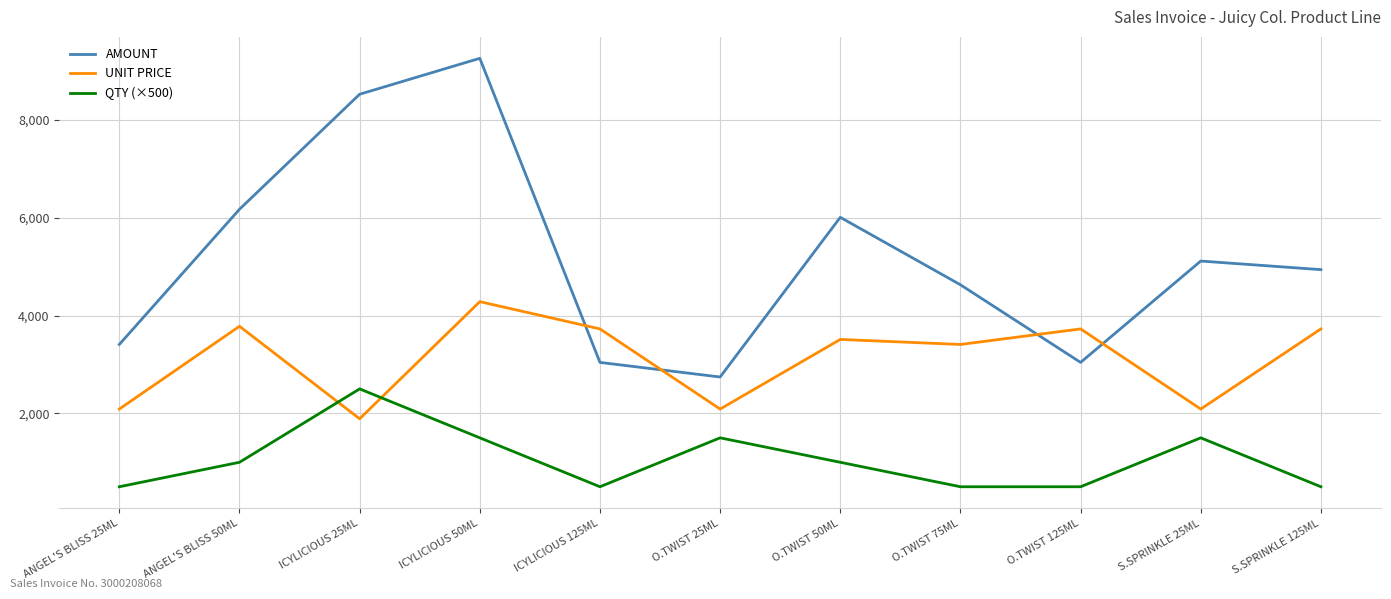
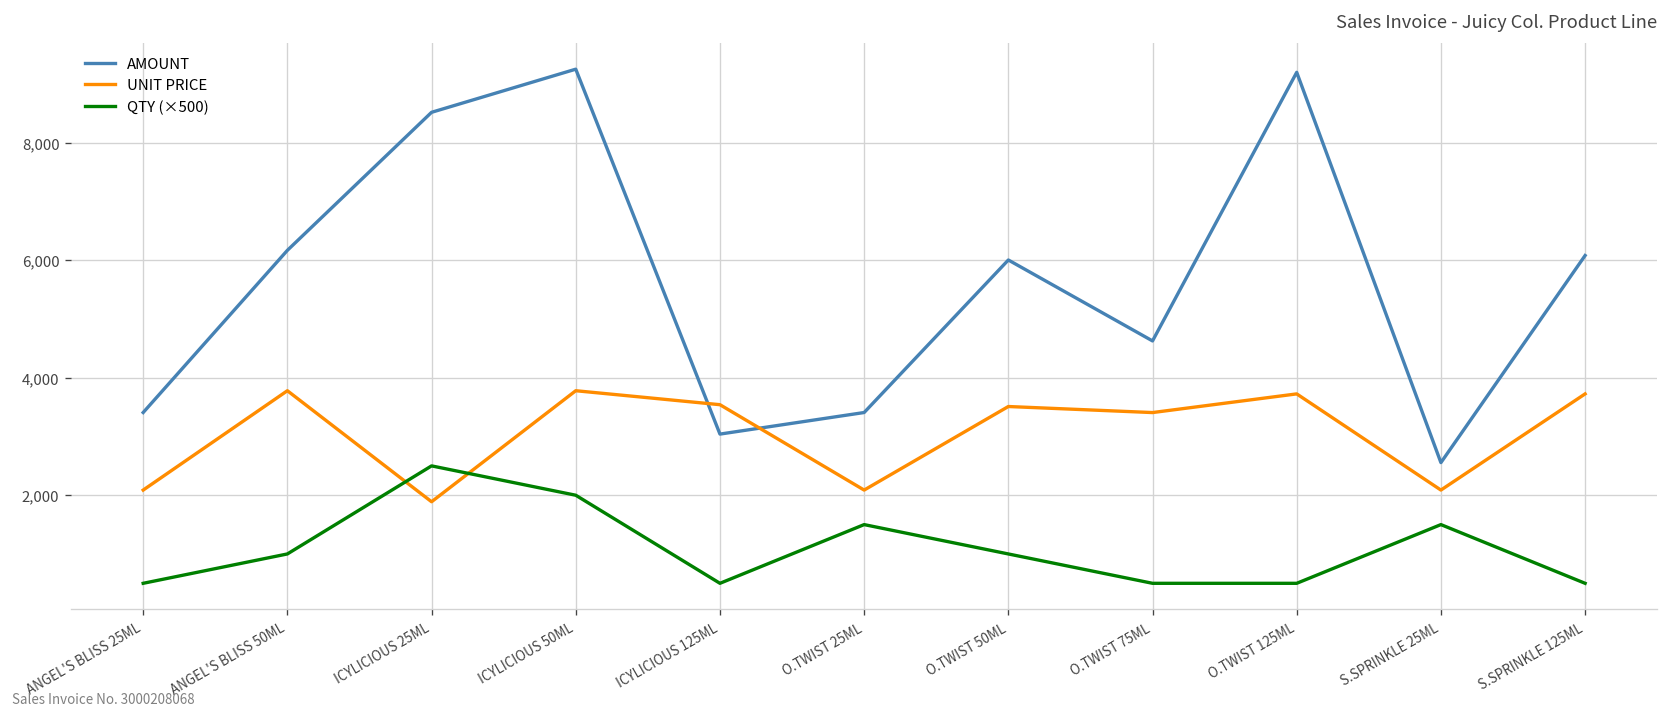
UNIT PRICE, ICYLICIOUS 50ML: 4,300 -> 3,800
QTY (×500), ICYLICIOUS 50ML: 1,500 -> 2,000
UNIT PRICE, ICYLICIOUS 125ML: 3,700 -> 3,500
AMOUNT, O.TWIST 25ML: 2,700 -> 3,400
AMOUNT, O.TWIST 125ML: 3,000 -> 9,200
AMOUNT, S.SPRINKLE 25ML: 5,100 -> 2,600
AMOUNT, S.SPRINKLE 125ML: 4,900 -> 6,100
